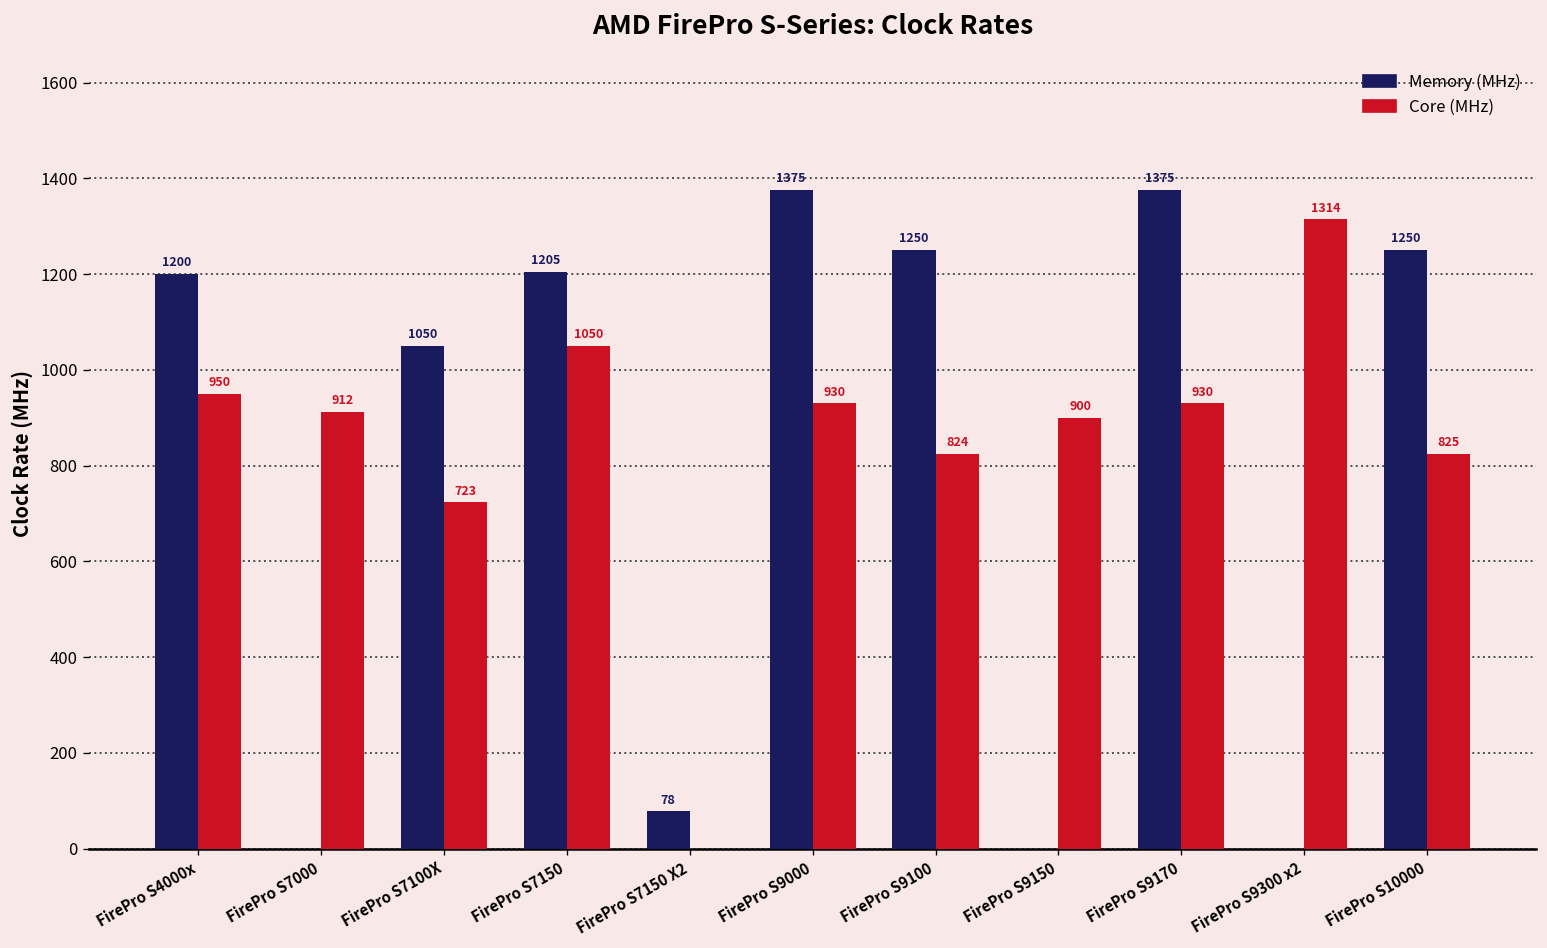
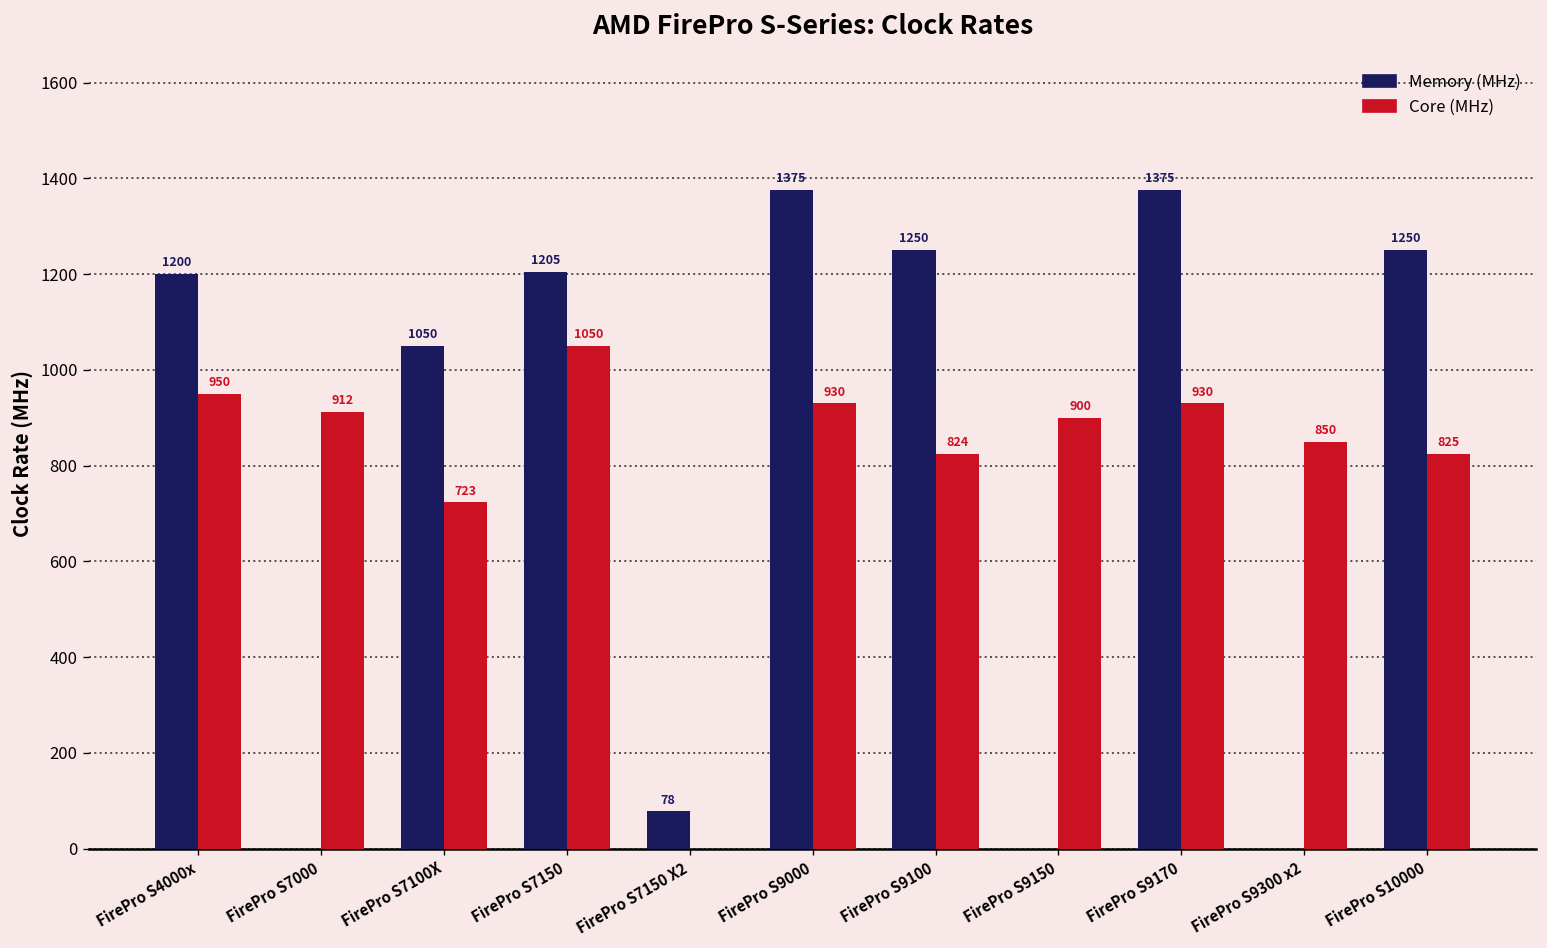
Core (MHz), FirePro S9300 x2: 1314 -> 850
